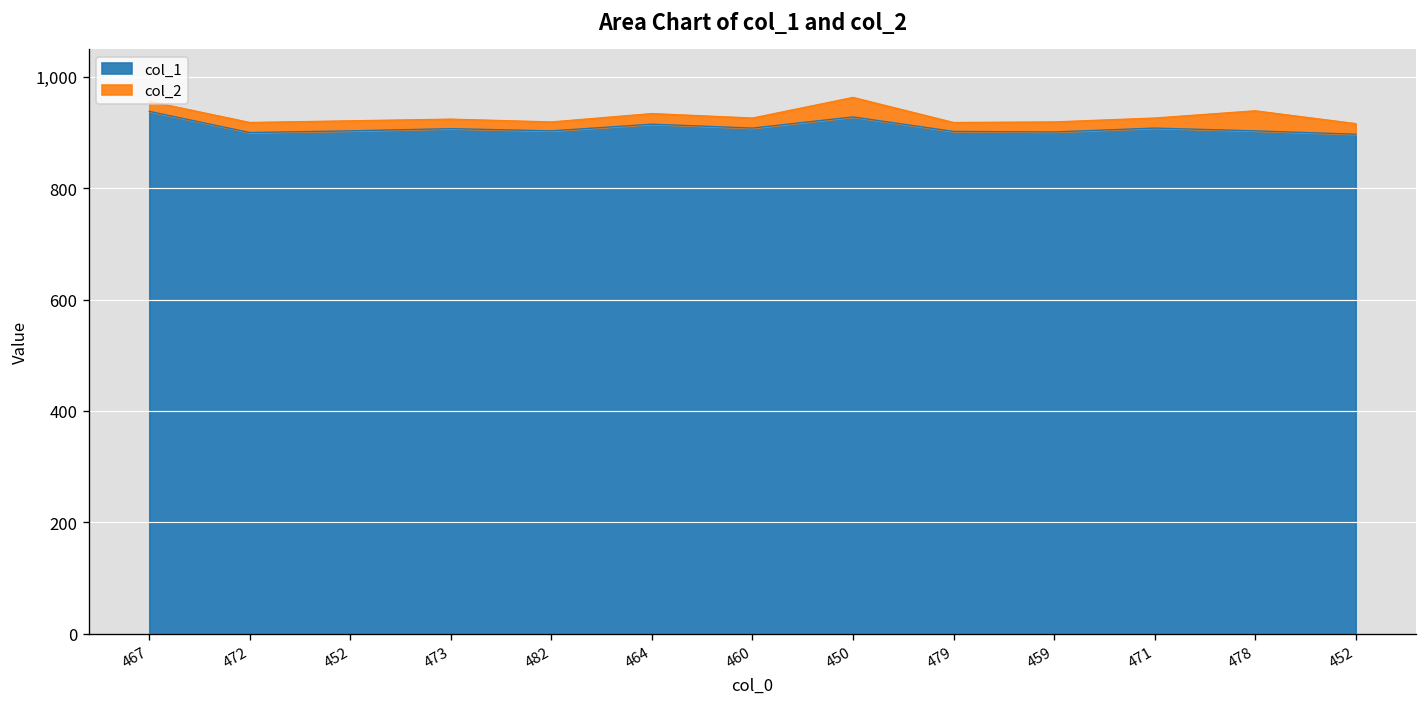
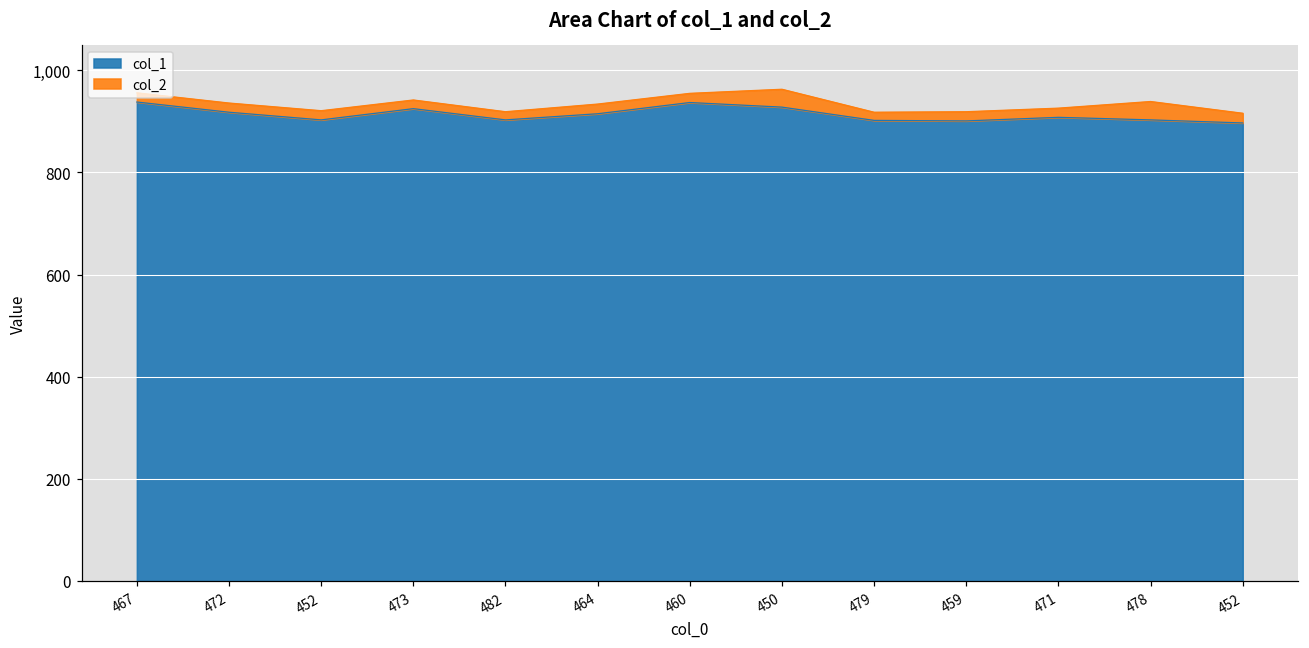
col_1, 472: 900 -> 920
col_1, 473: 910 -> 930
col_1, 460: 910 -> 940
